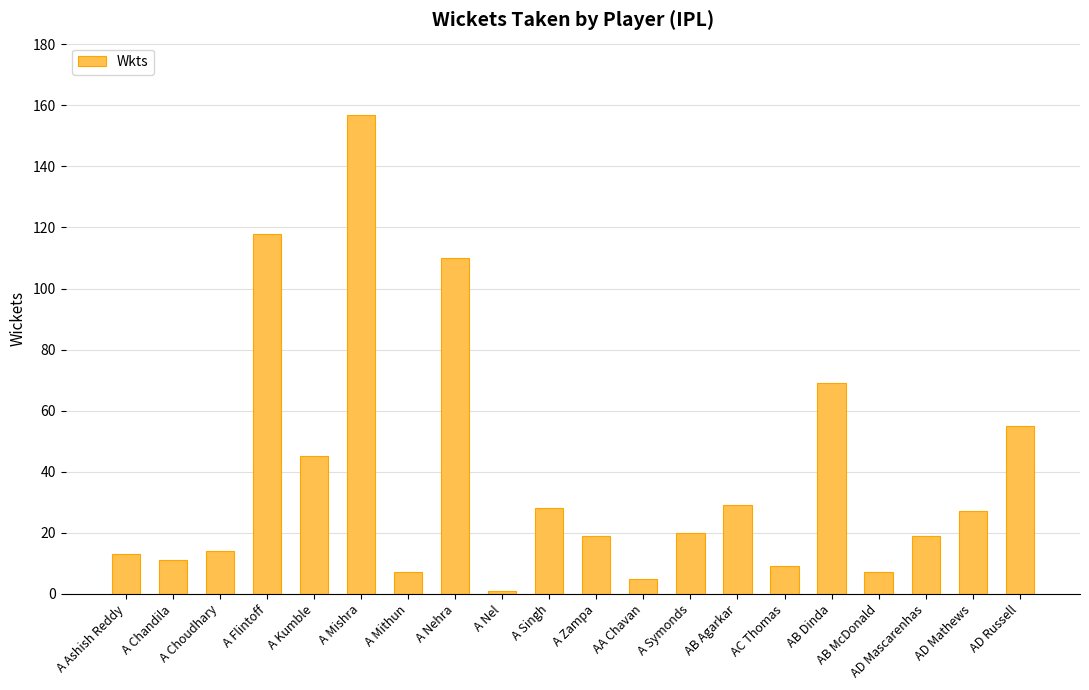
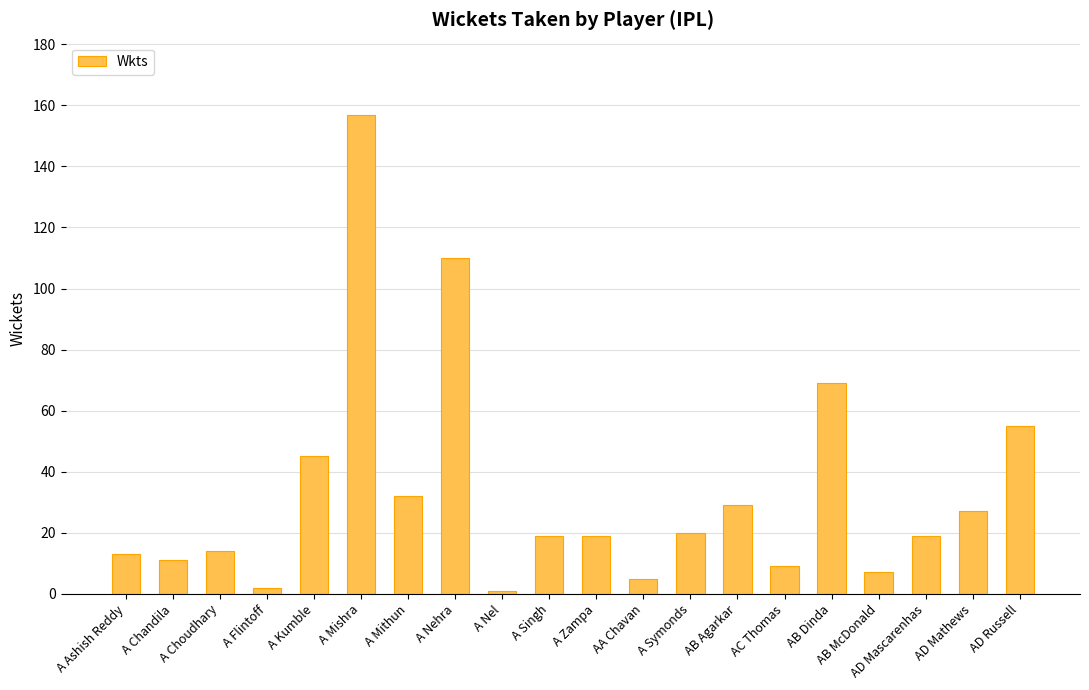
A Flintoff: 118 -> 2
A Mithun: 7 -> 32
A Singh: 28 -> 19
